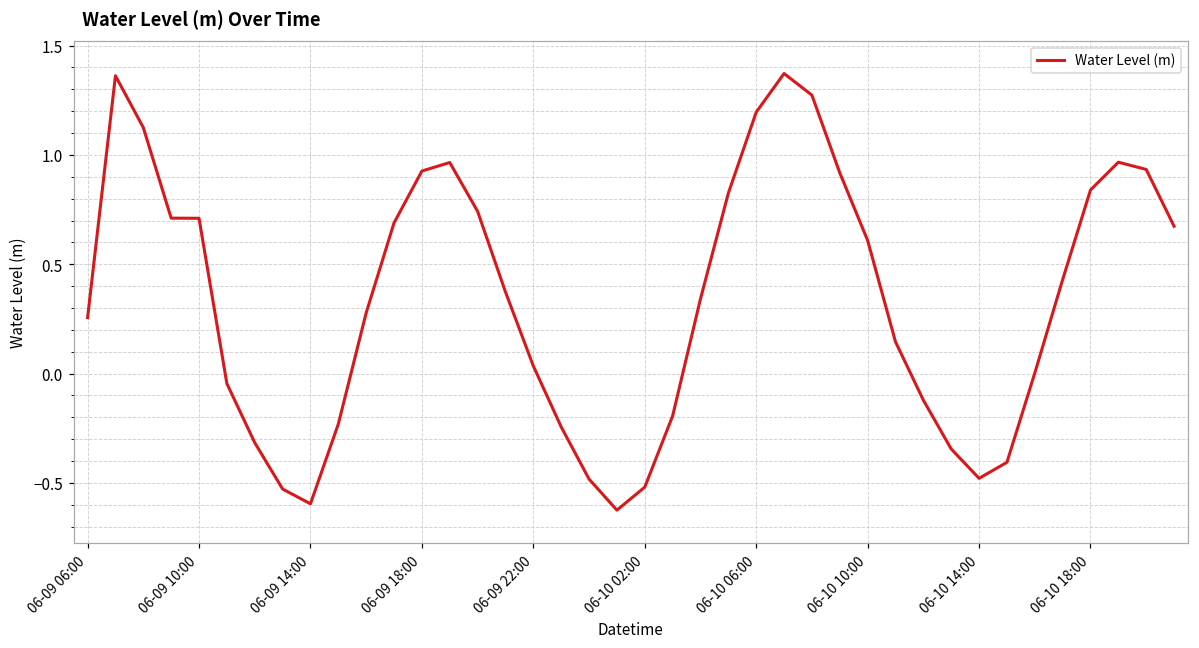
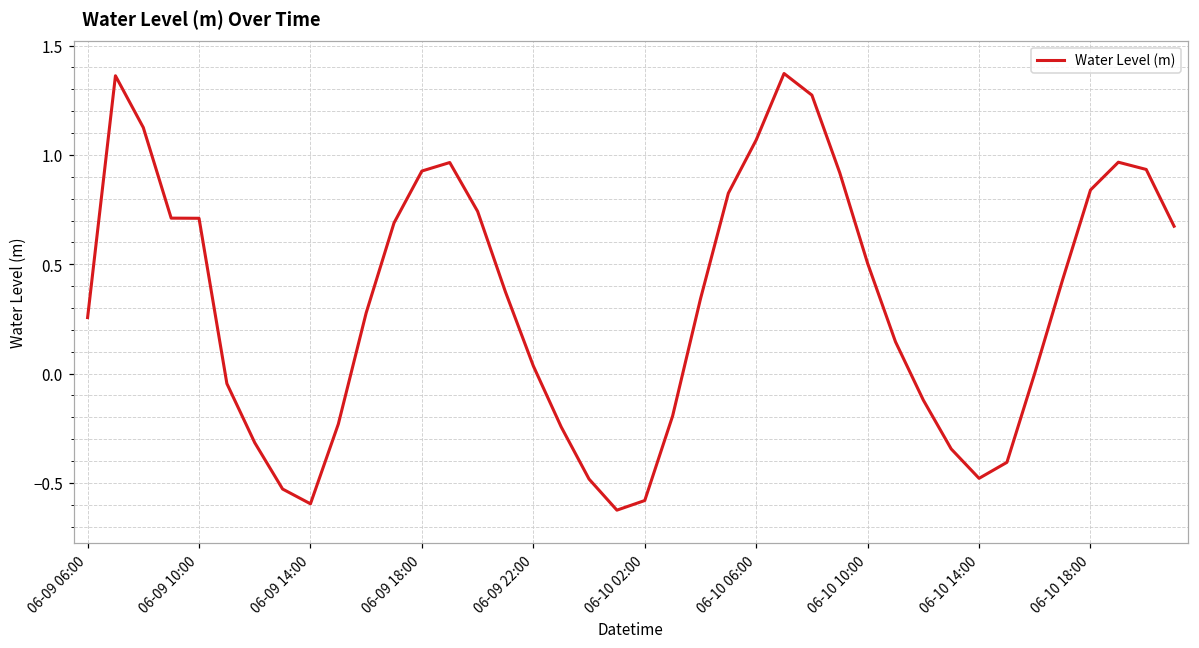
06-10 02:00: -0.52 -> -0.58
06-10 06:00: 1.20 -> 1.07
06-10 10:00: 0.61 -> 0.50
